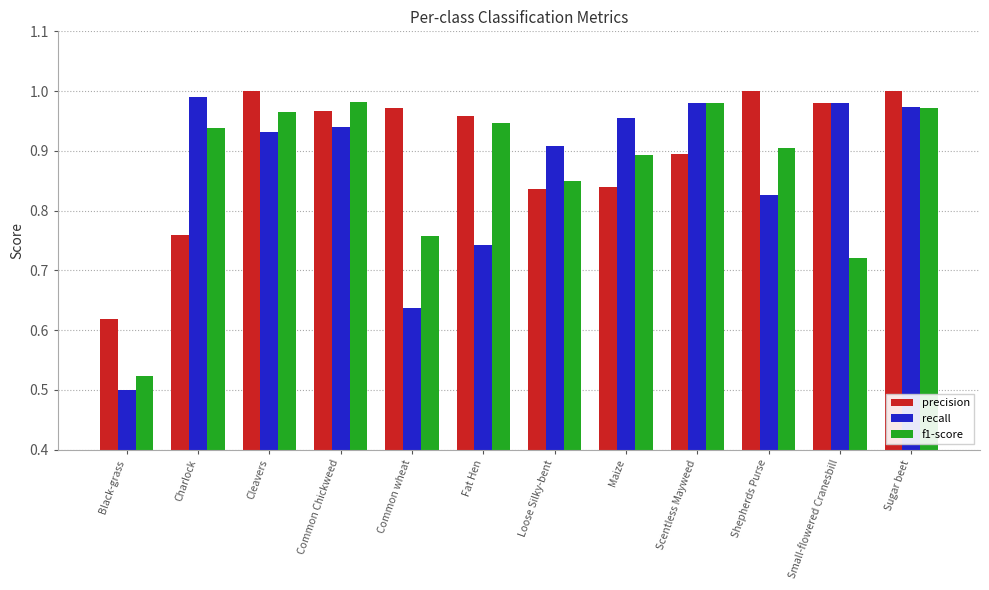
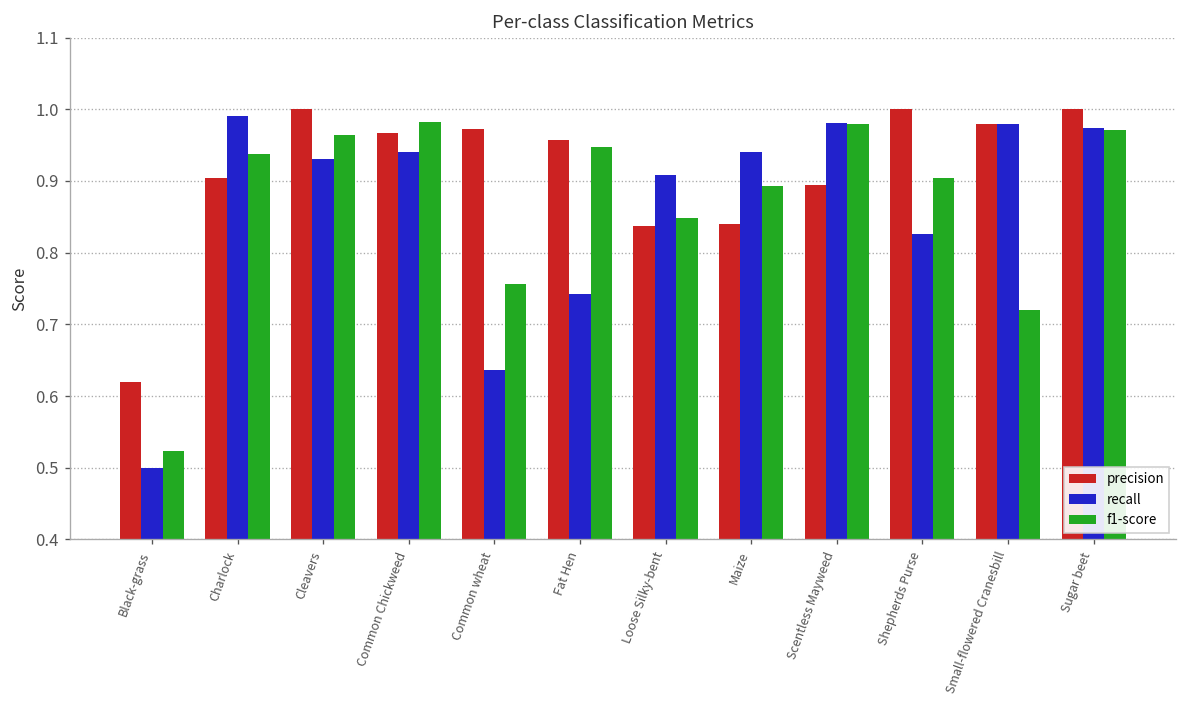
precision, Charlock: 0.76 -> 0.90
recall, Maize: 0.95 -> 0.94
